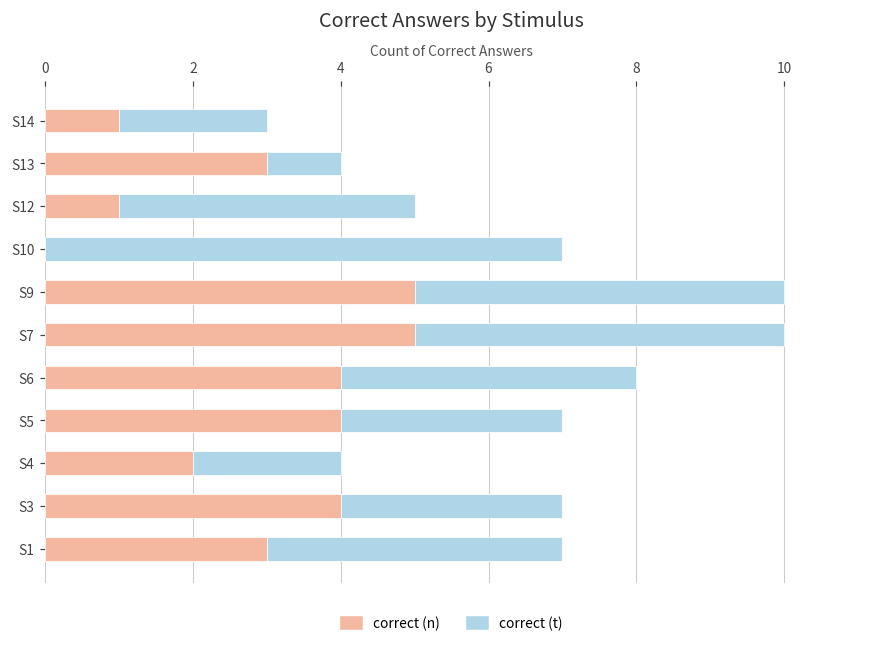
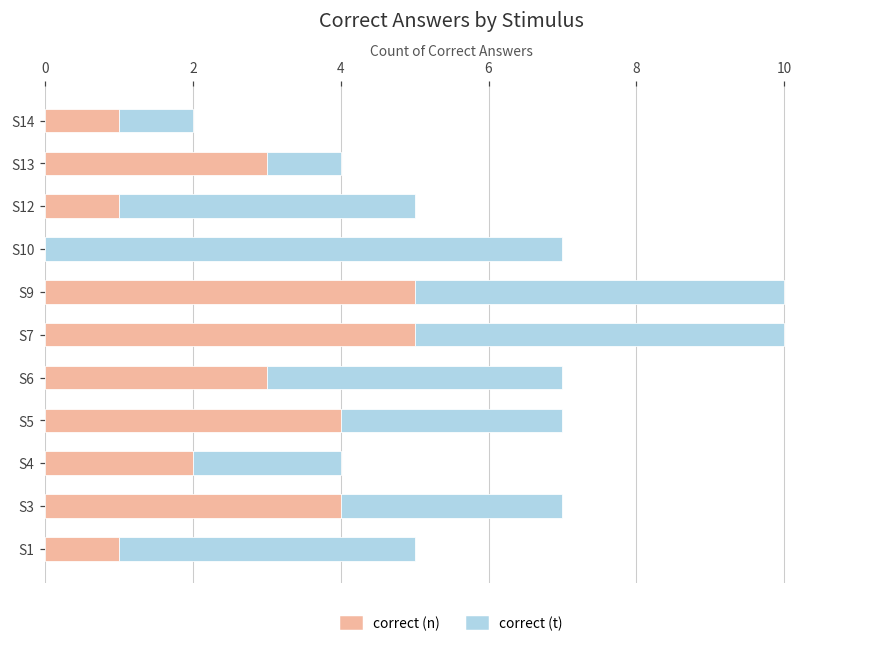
correct (t), S14: 2 -> 1
correct (n), S6: 4 -> 3
correct (n), S1: 3 -> 1
